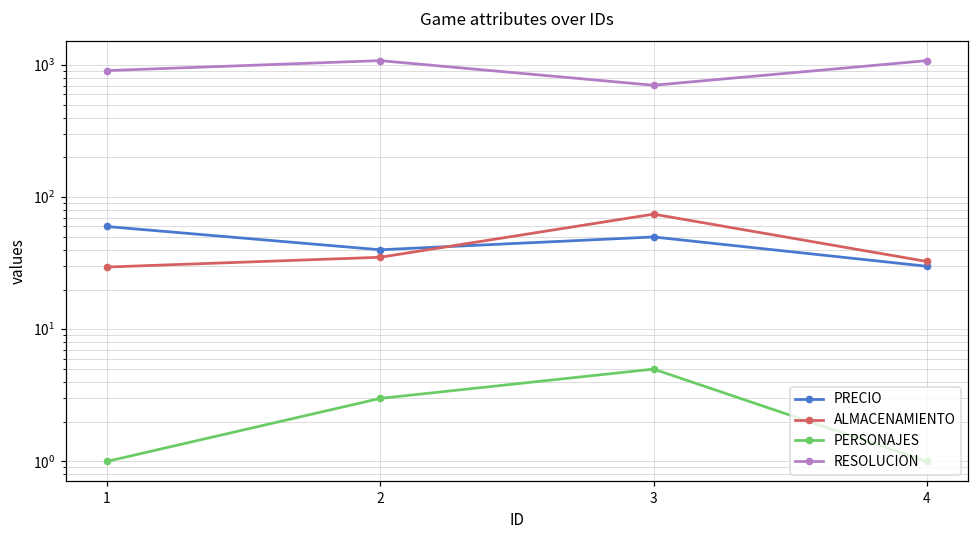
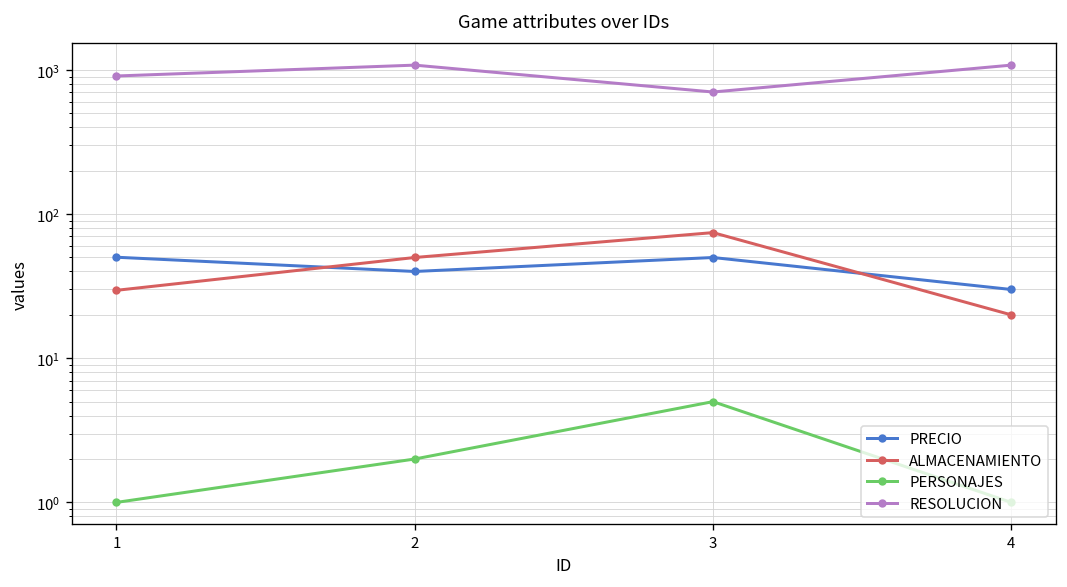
PRECIO, 1: 60 -> 50
ALMACENAMIENTO, 2: 35 -> 50
PERSONAJES, 2: 3 -> 2
ALMACENAMIENTO, 4: 33 -> 20
